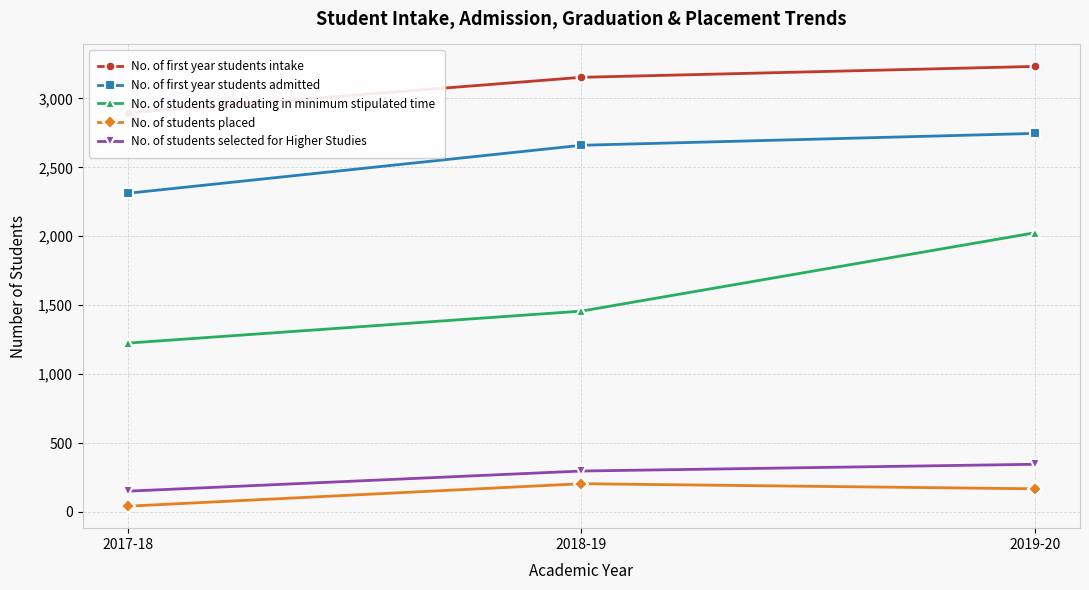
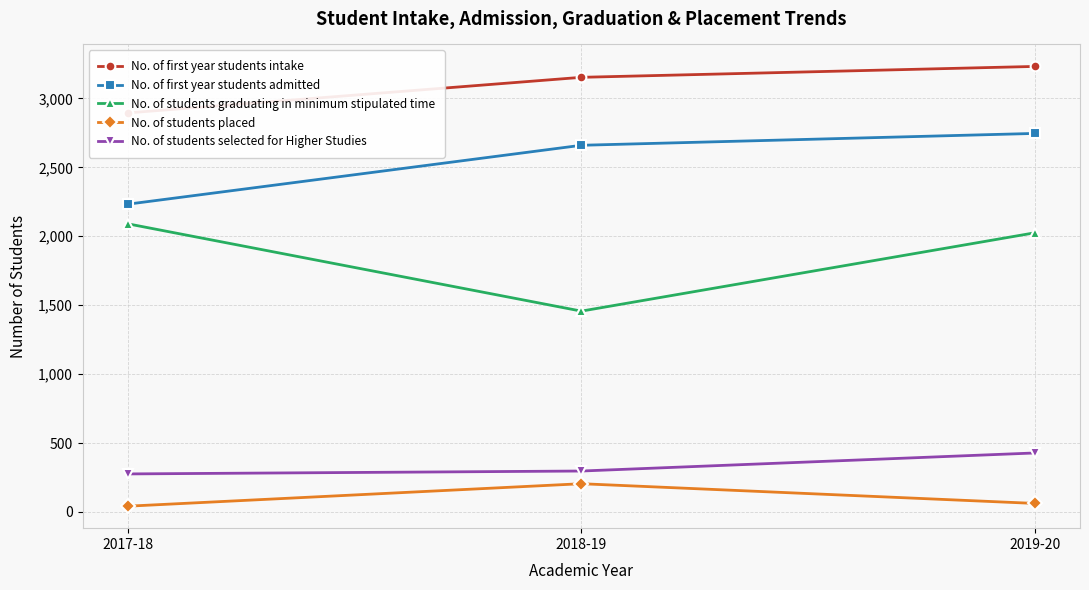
No. of first year students admitted, 2017-18: 2,310 -> 2,230
No. of students graduating in minimum stipulated time, 2017-18: 1,230 -> 2,090
No. of students selected for Higher Studies, 2017-18: 150 -> 280
No. of students placed, 2019-20: 170 -> 60
No. of students selected for Higher Studies, 2019-20: 350 -> 430
